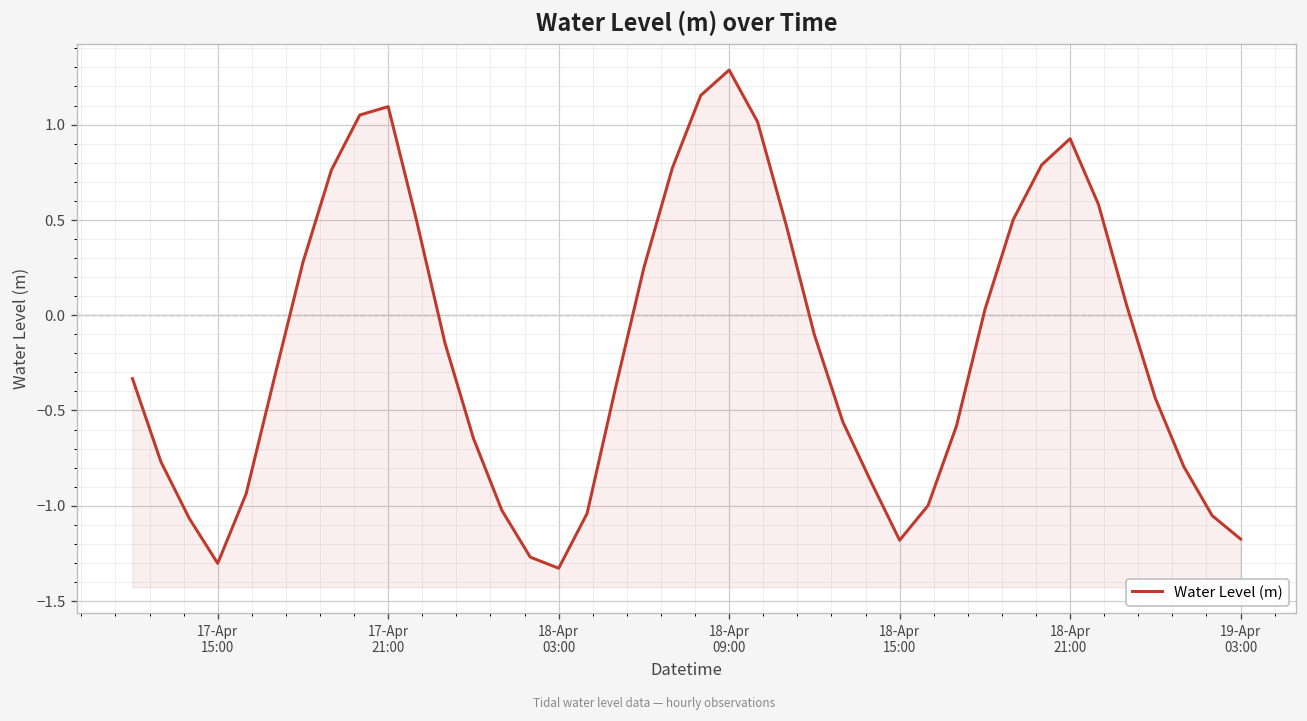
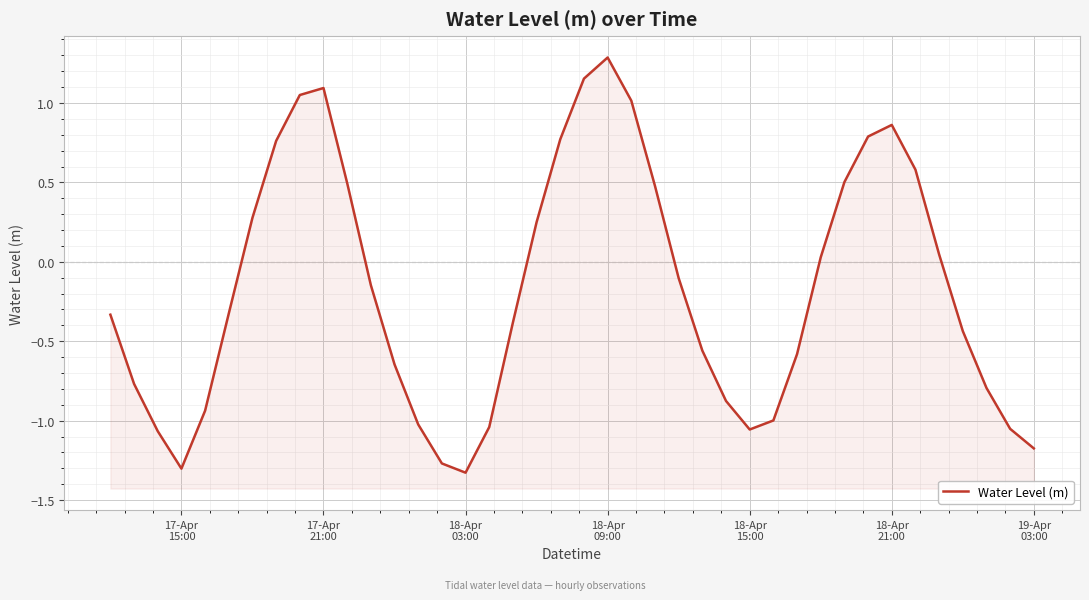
18-Apr 15:00: -1.18 -> -1.06
18-Apr 21:00: 0.93 -> 0.86
